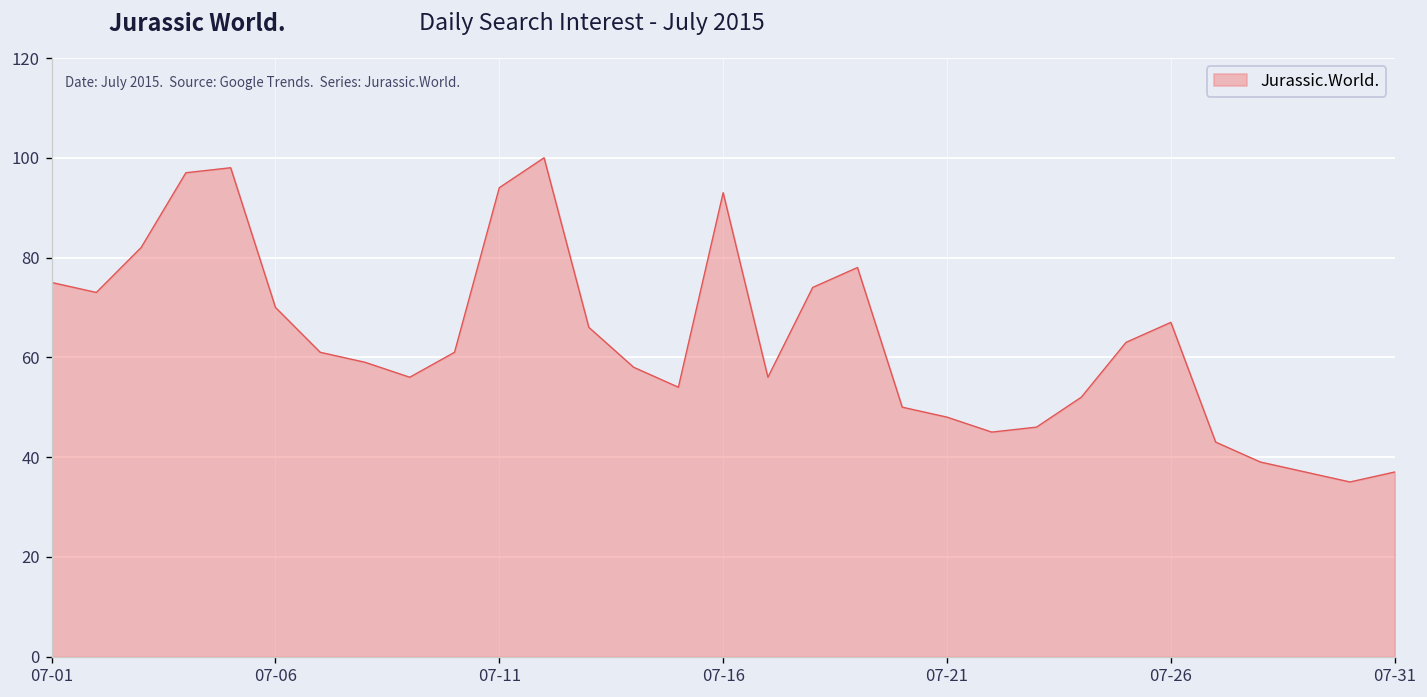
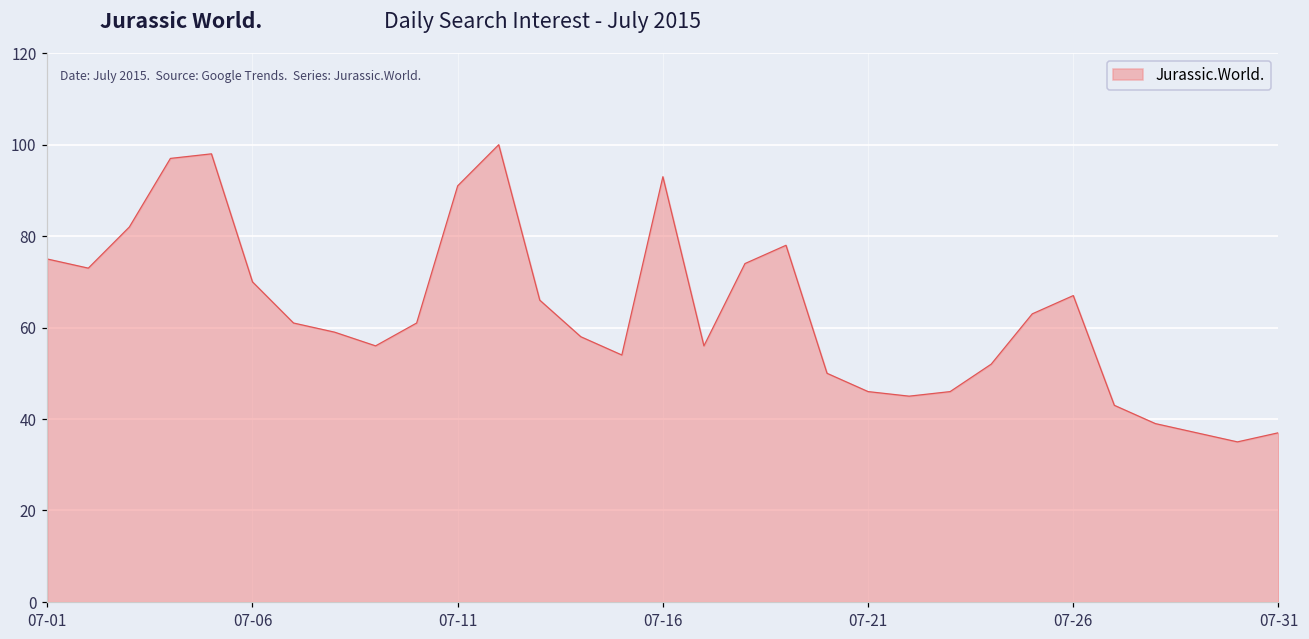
07-11: 94 -> 91
07-21: 48 -> 46
